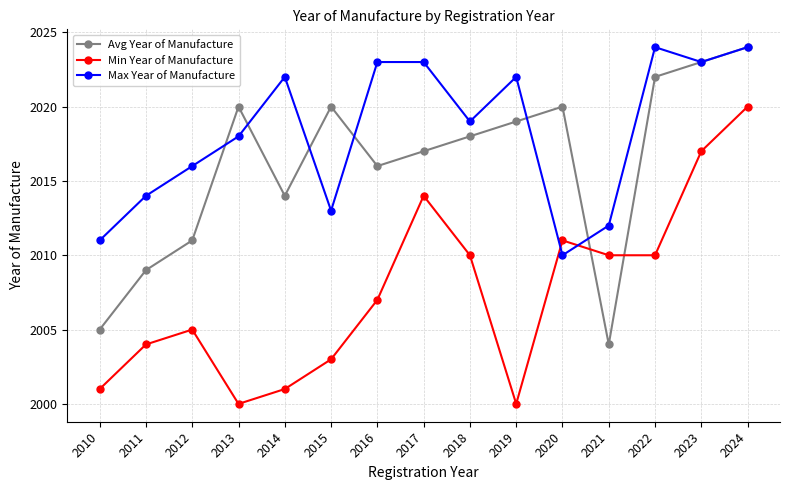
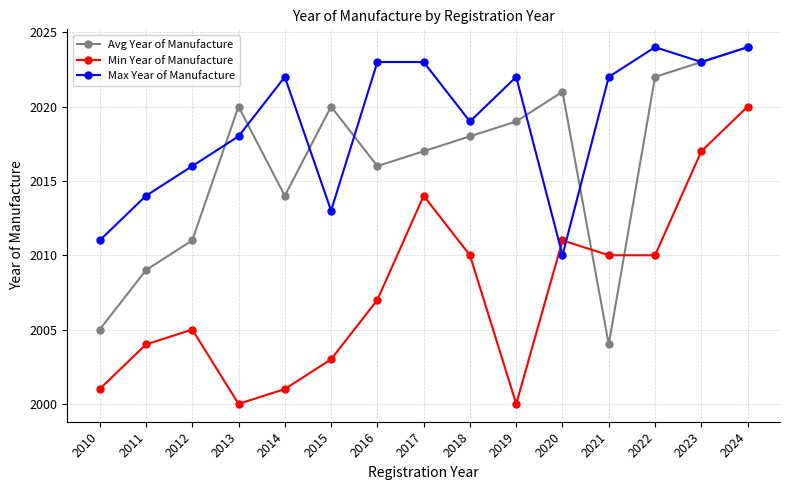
Avg Year of Manufacture, 2020: 2020 -> 2021
Max Year of Manufacture, 2021: 2012 -> 2022
